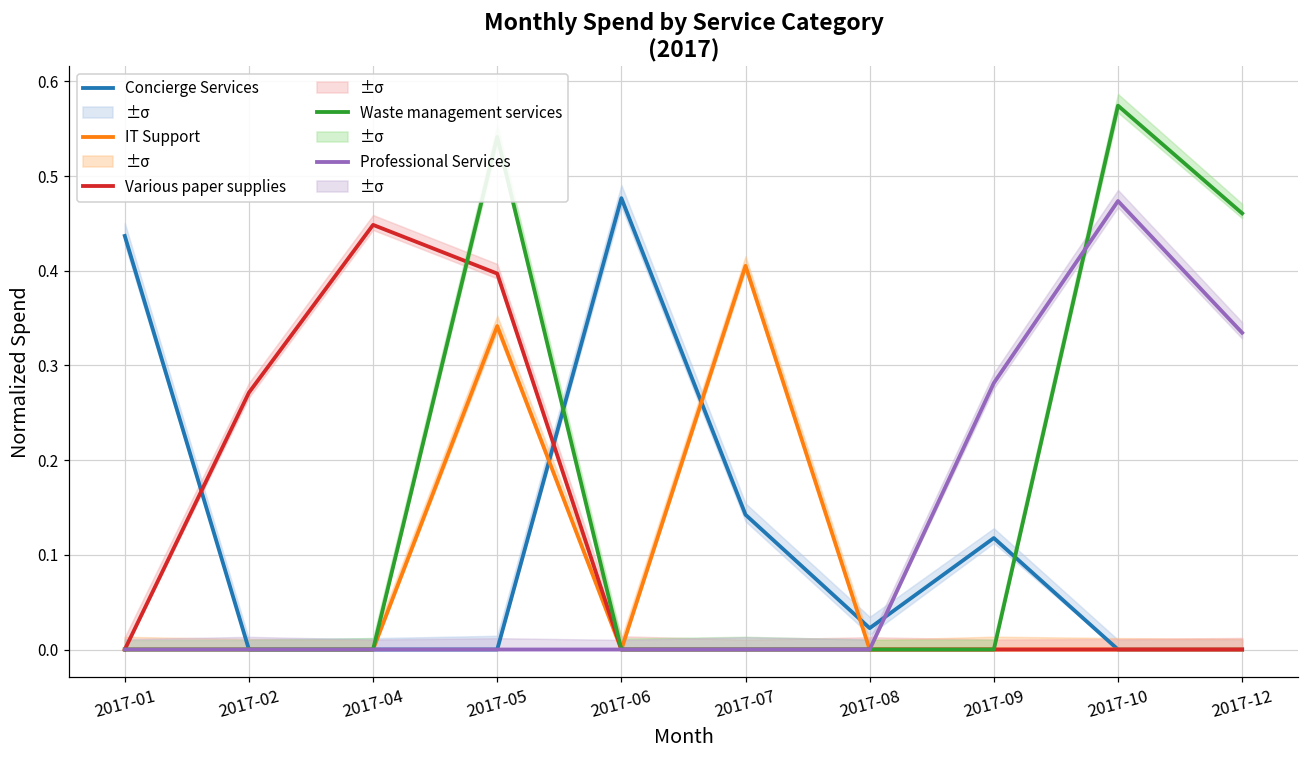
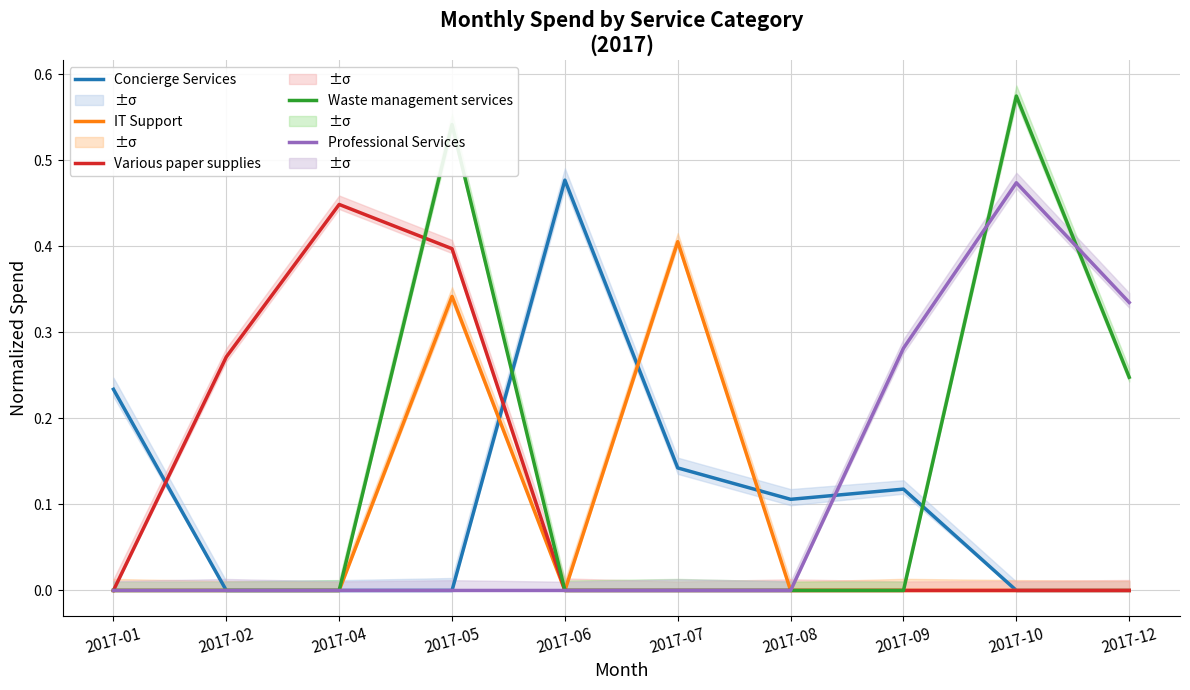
Concierge Services, 2017-01: 0.44 -> 0.23
Concierge Services, 2017-08: 0.02 -> 0.11
Waste management services, 2017-12: 0.46 -> 0.25
